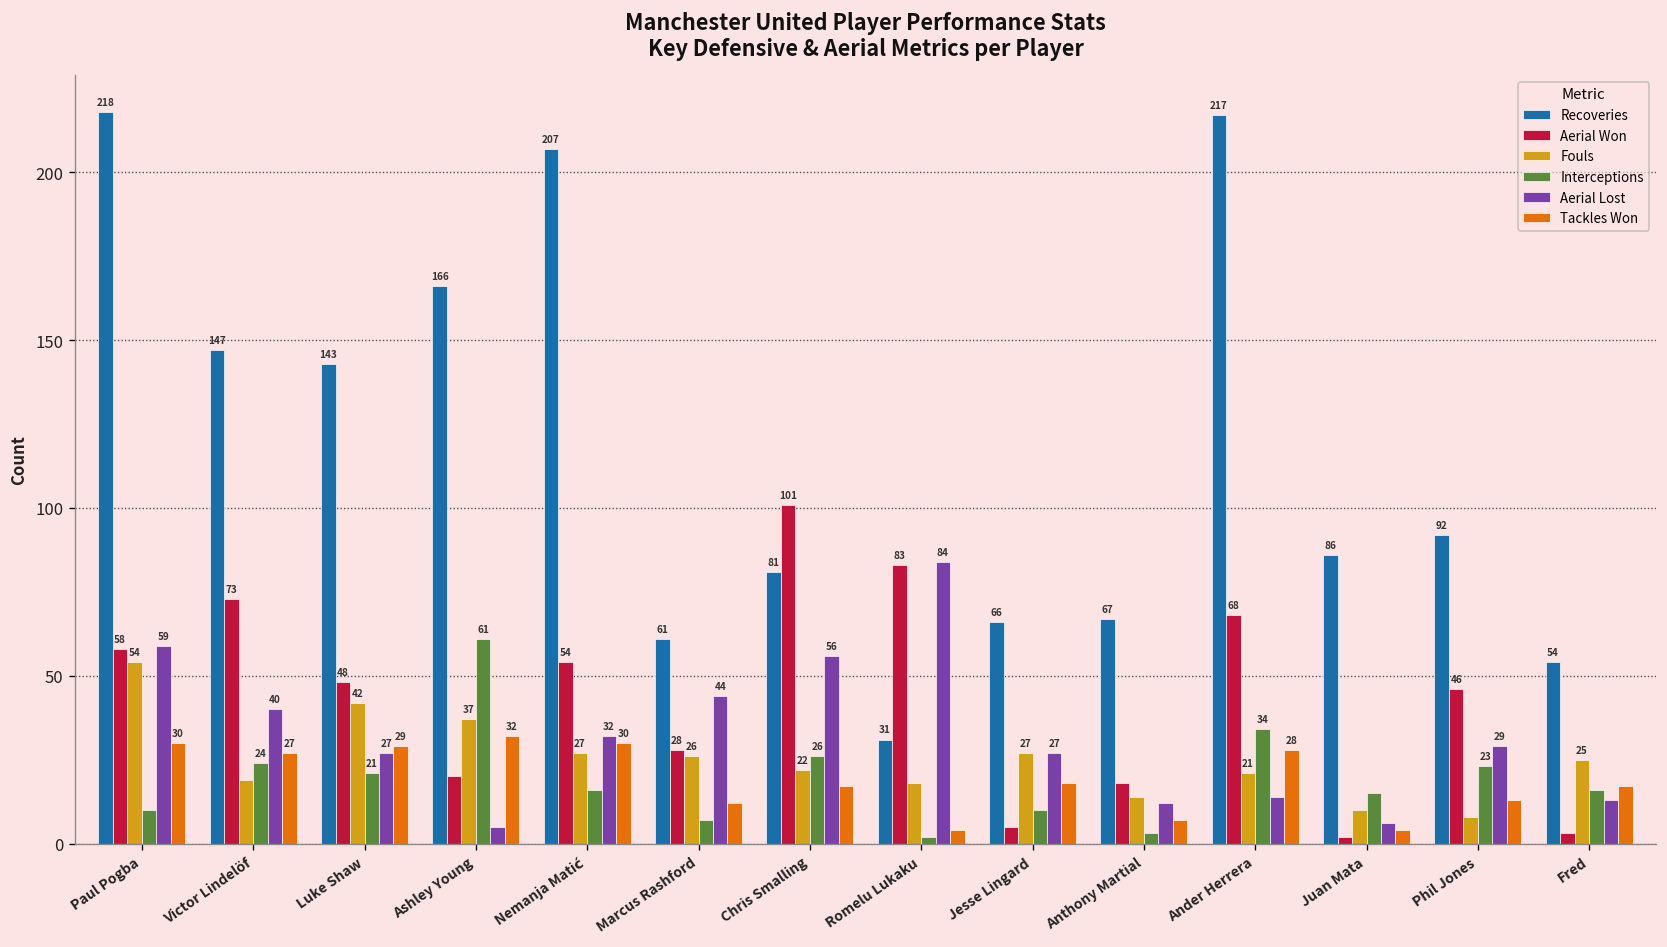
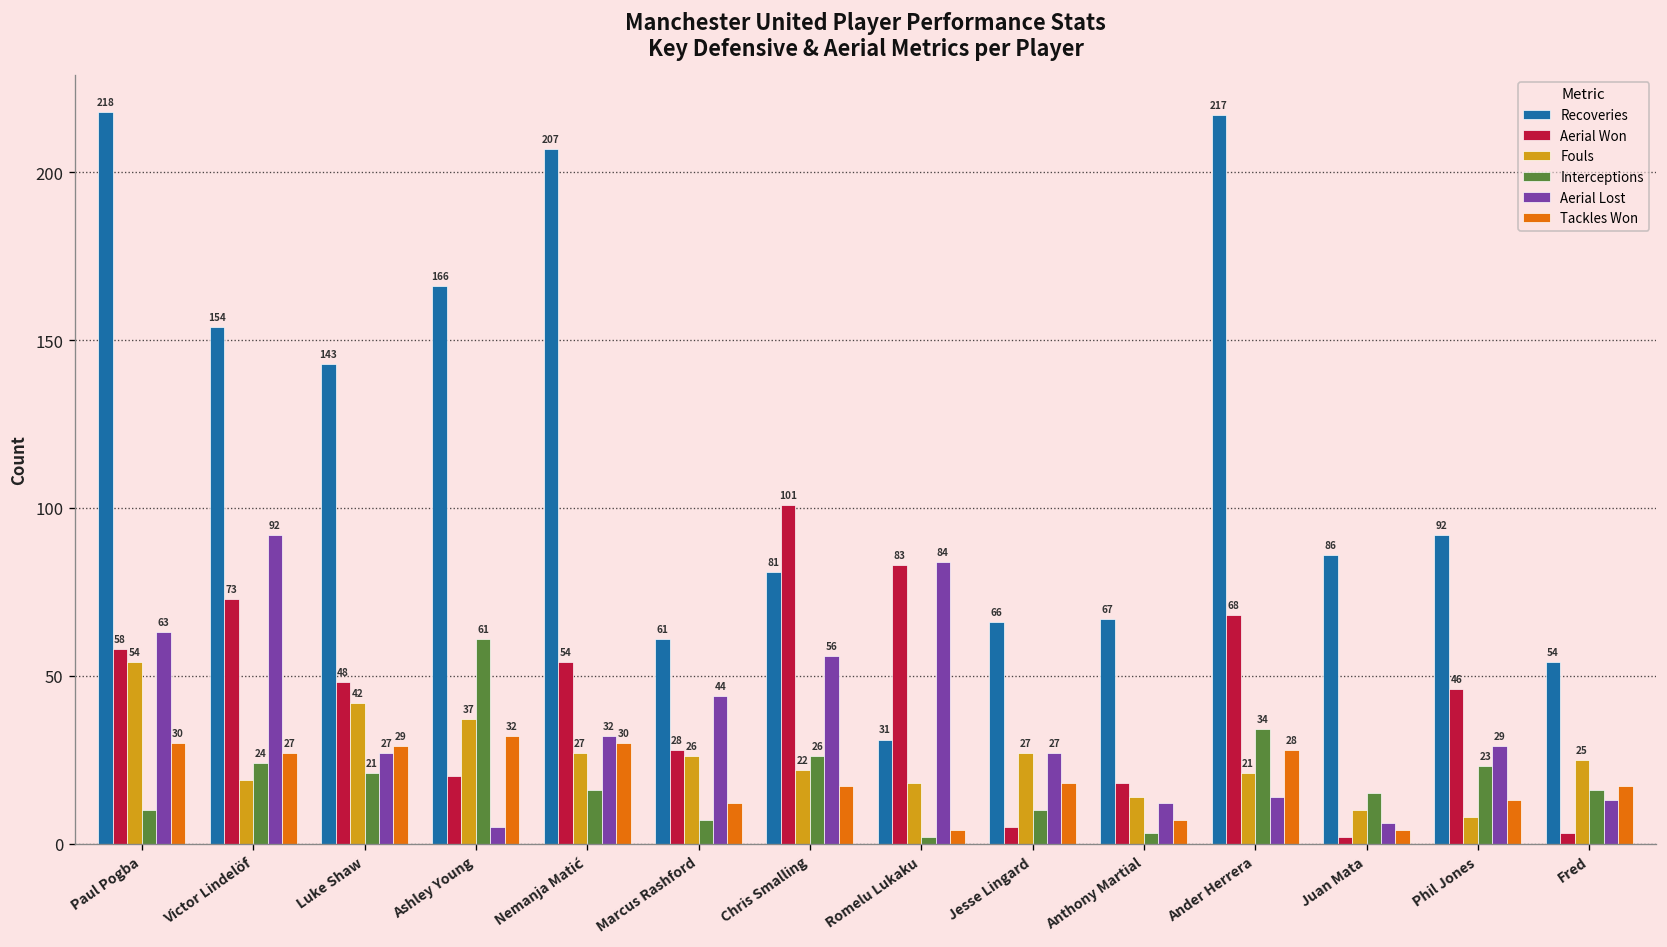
Aerial Lost, Paul Pogba: 59 -> 63
Recoveries, Victor Lindelöf: 147 -> 154
Aerial Lost, Victor Lindelöf: 40 -> 92
